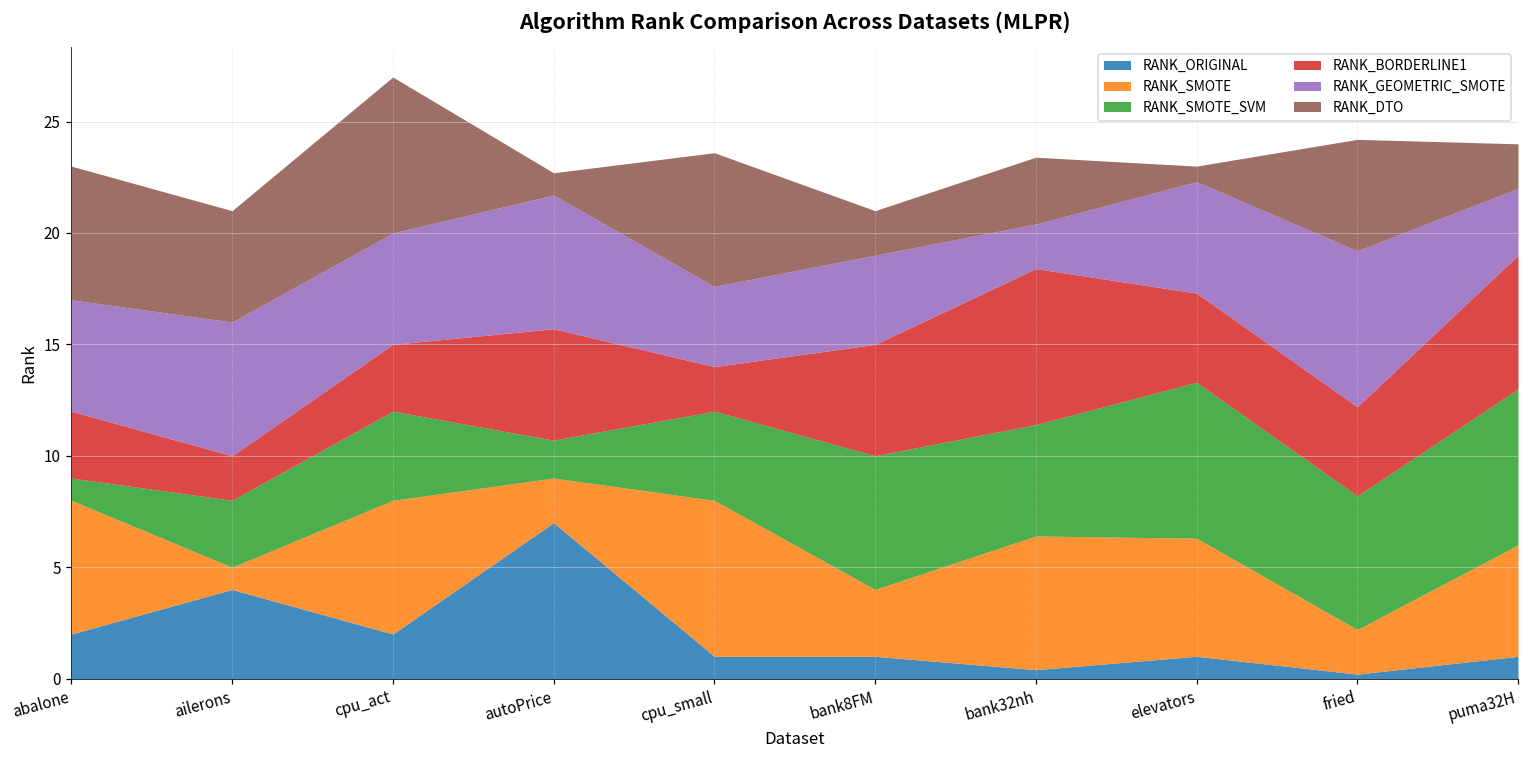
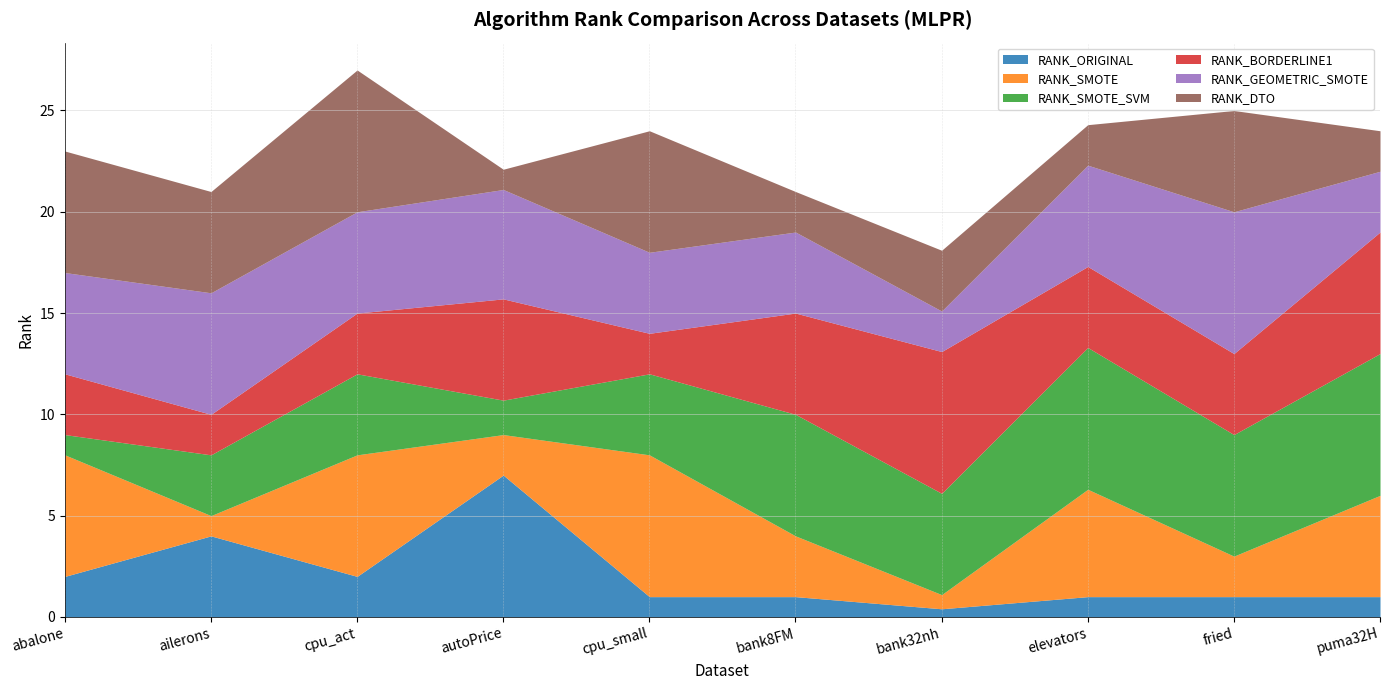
RANK_GEOMETRIC_SMOTE, autoPrice: 6.0 -> 5.4
RANK_GEOMETRIC_SMOTE, cpu_small: 3.6 -> 4.0
RANK_SMOTE, bank32nh: 6.0 -> 0.7
RANK_DTO, elevators: 0.7 -> 2.0
RANK_ORIGINAL, fried: 0.2 -> 1.0
